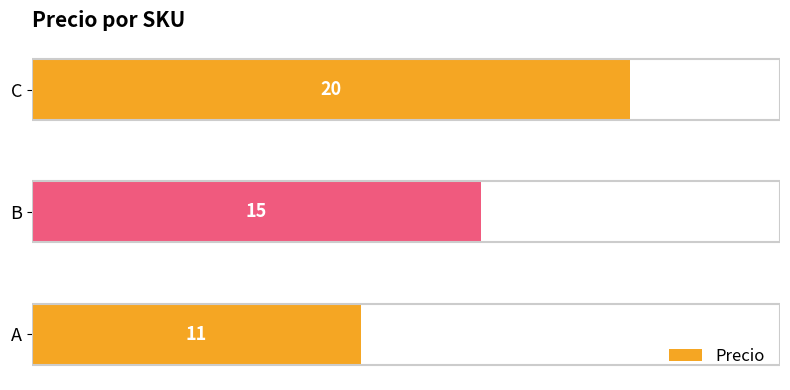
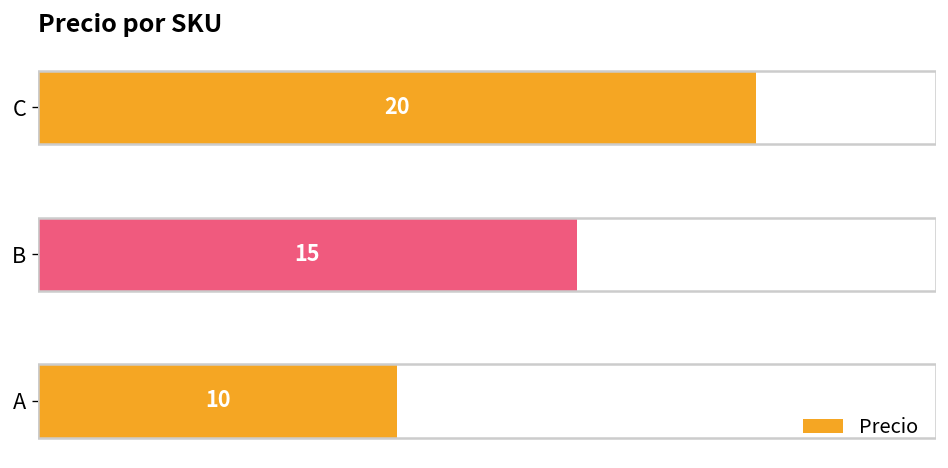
A: 11 -> 10
